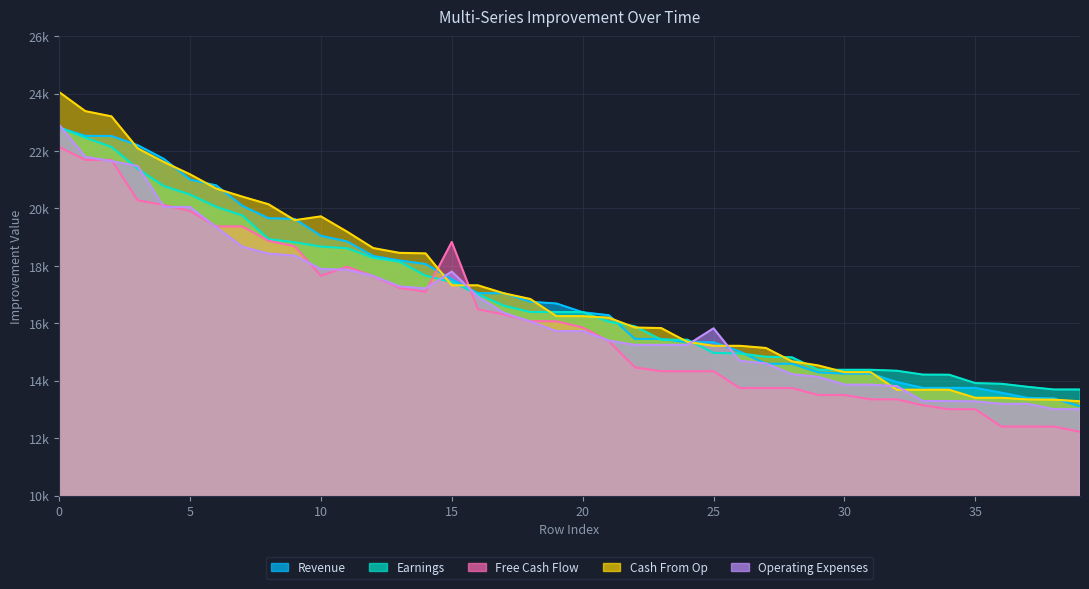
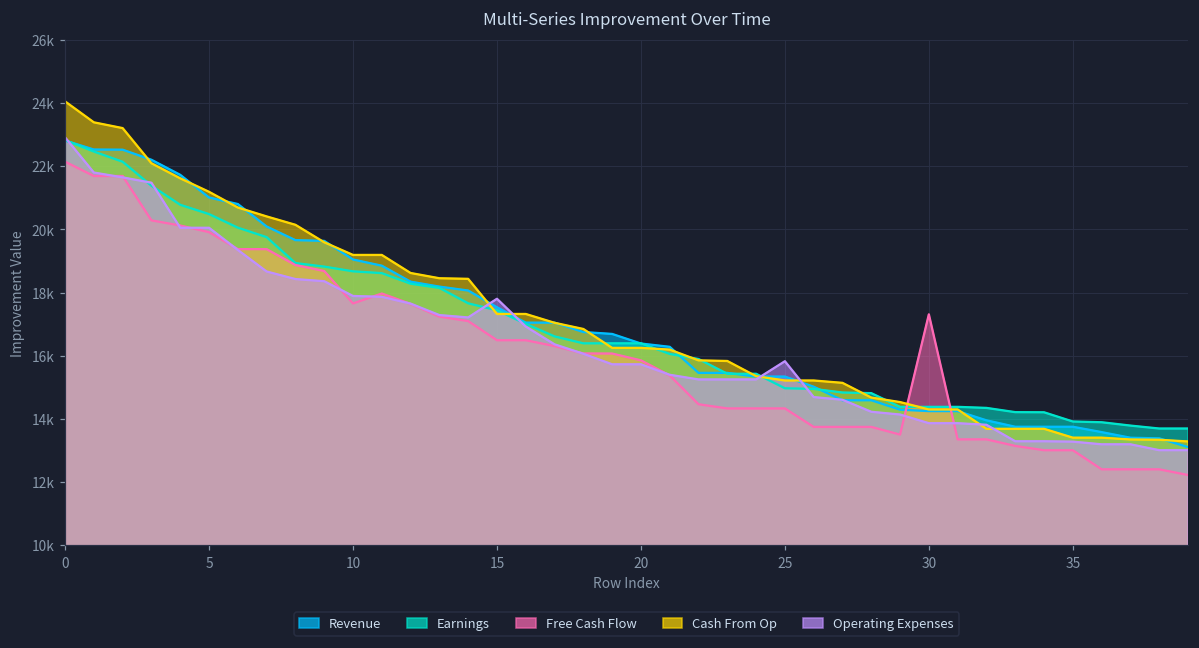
Cash From Op, 10: 19700 -> 19200
Free Cash Flow, 15: 18800 -> 16500
Free Cash Flow, 30: 13500 -> 17300
